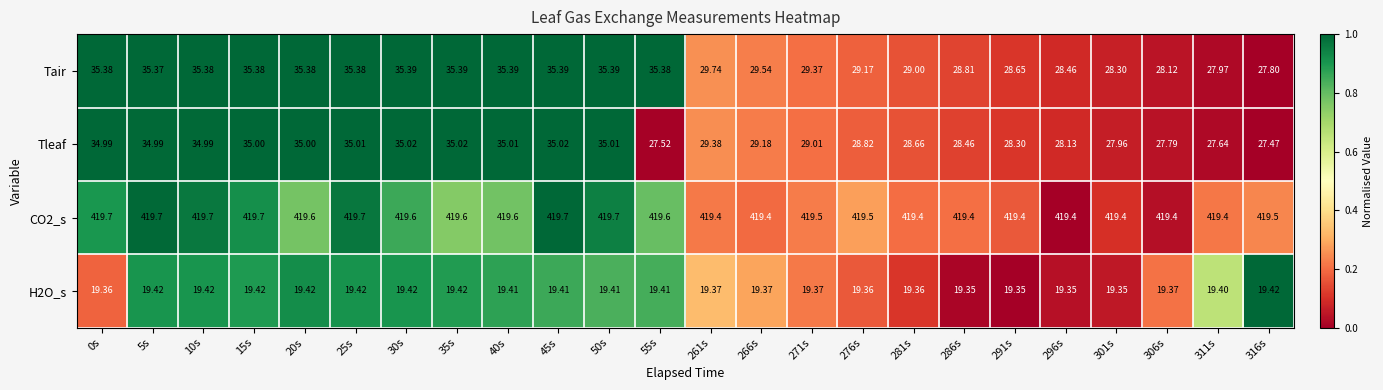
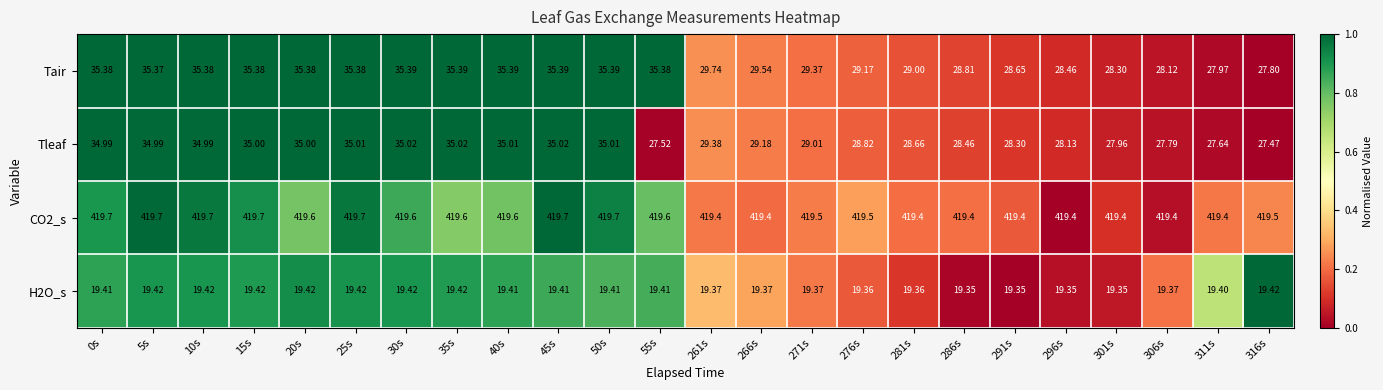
H2O_s, 0s: 19.36 -> 19.41
